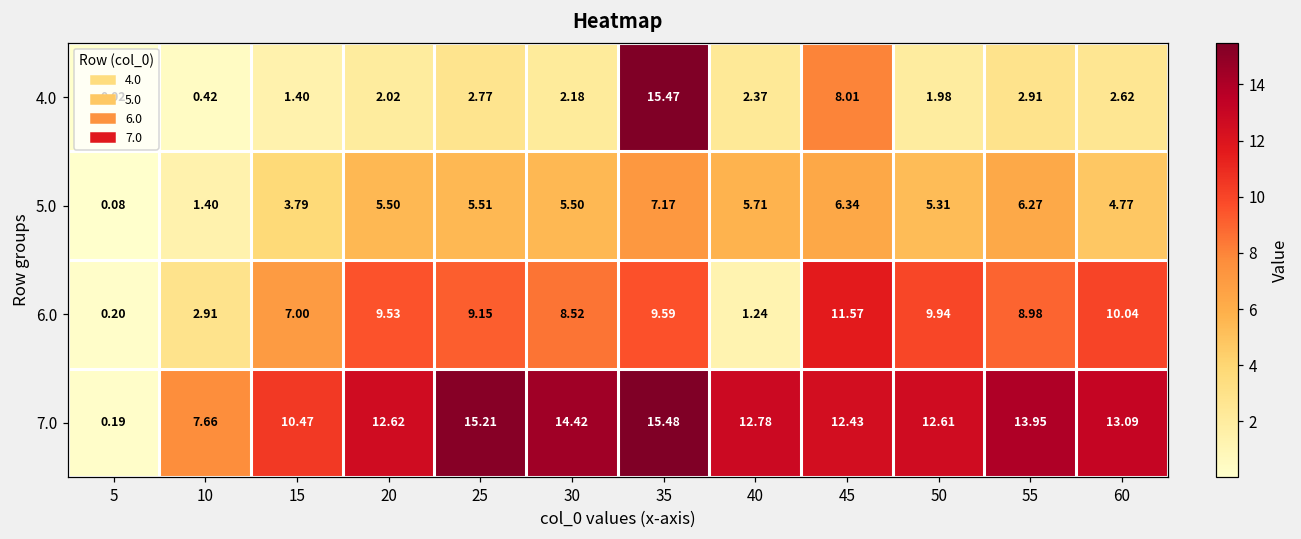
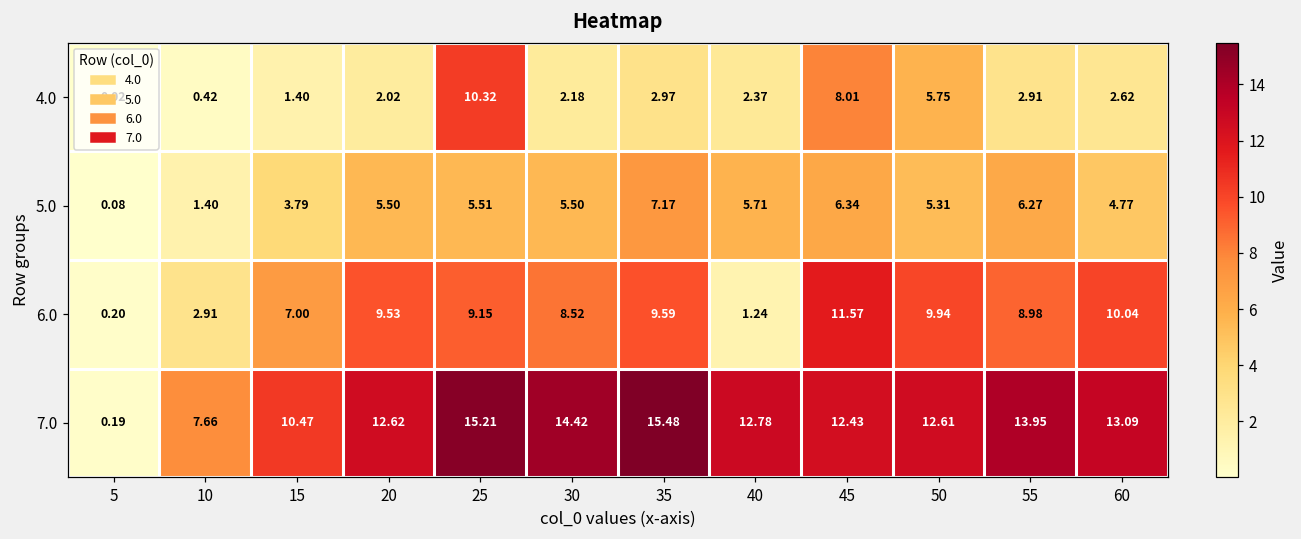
4.0, 25: 2.77 -> 10.32
4.0, 35: 15.47 -> 2.97
4.0, 50: 1.98 -> 5.75
